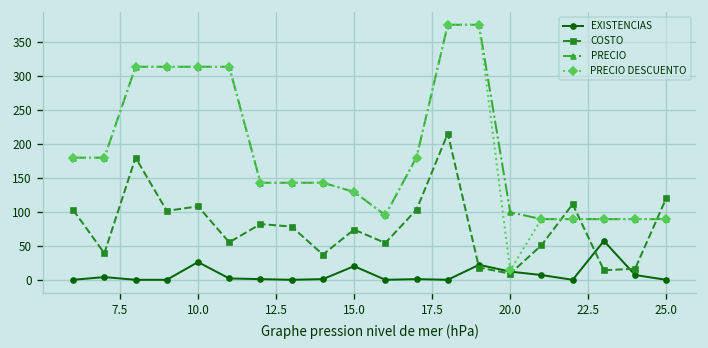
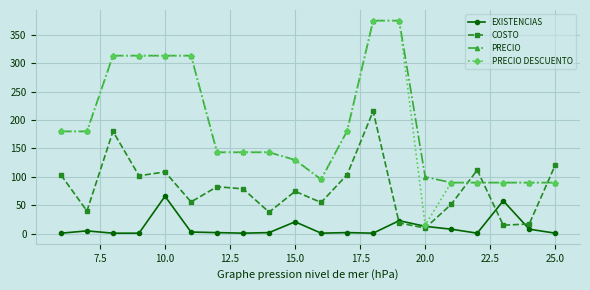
EXISTENCIAS, 10.0: 30 -> 70
